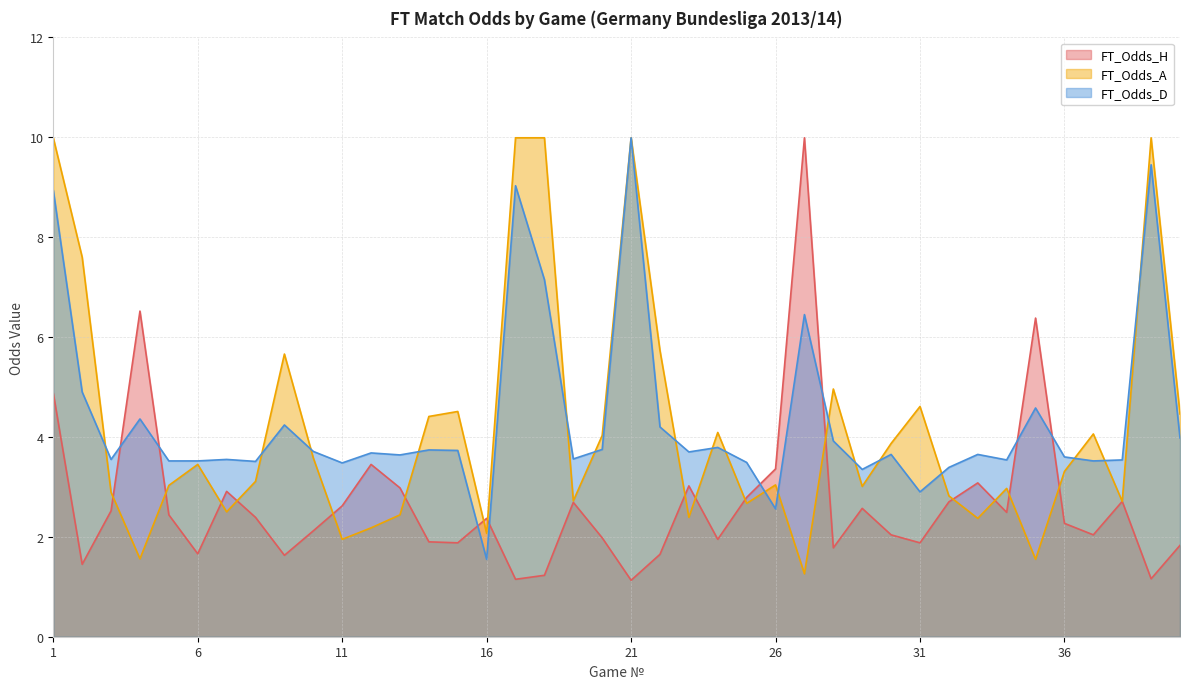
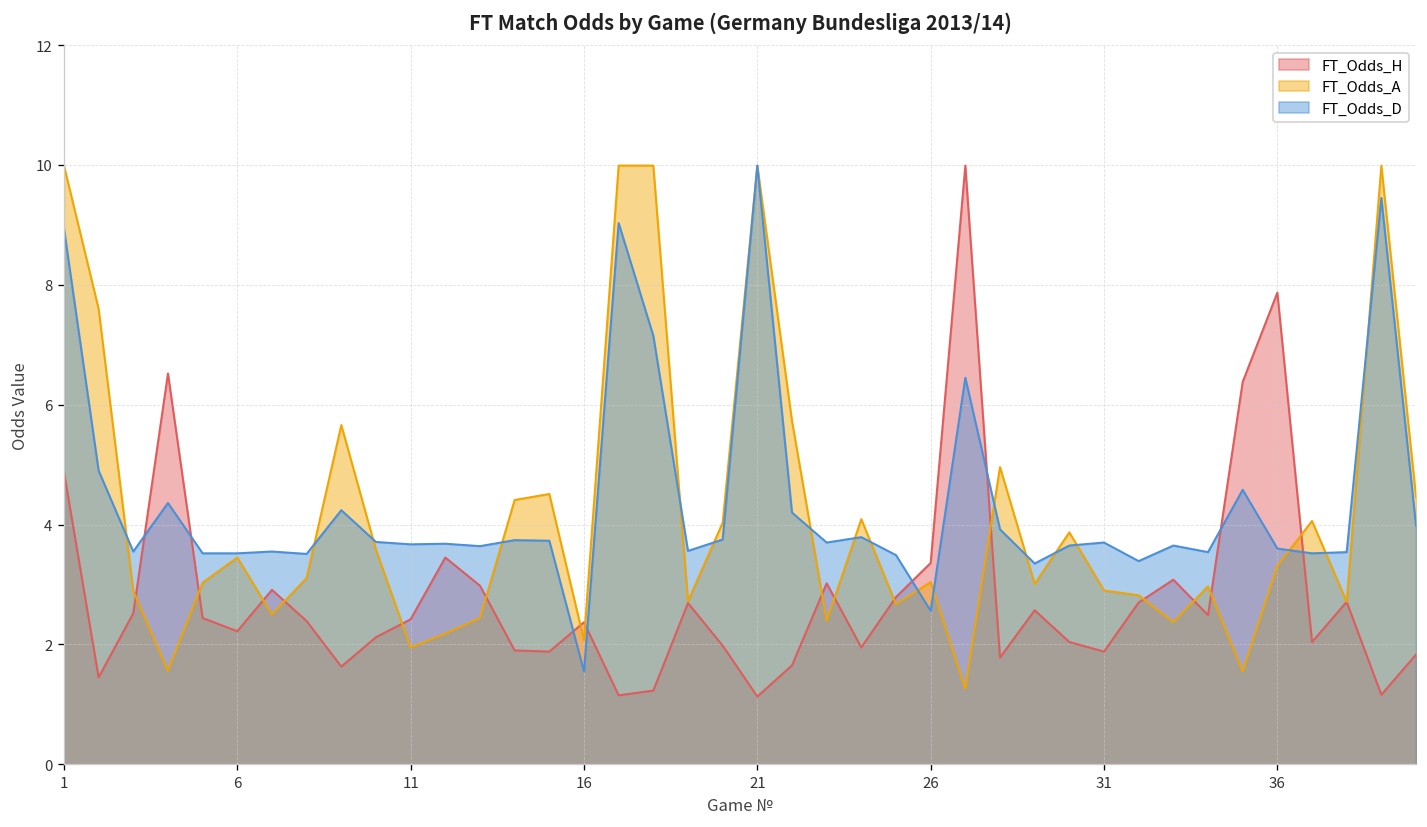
FT_Odds_H, 6: 1.7 -> 2.2
FT_Odds_H, 11: 2.6 -> 2.4
FT_Odds_D, 11: 3.5 -> 3.7
FT_Odds_A, 31: 4.6 -> 2.9
FT_Odds_D, 31: 2.9 -> 3.7
FT_Odds_H, 36: 2.3 -> 7.9
